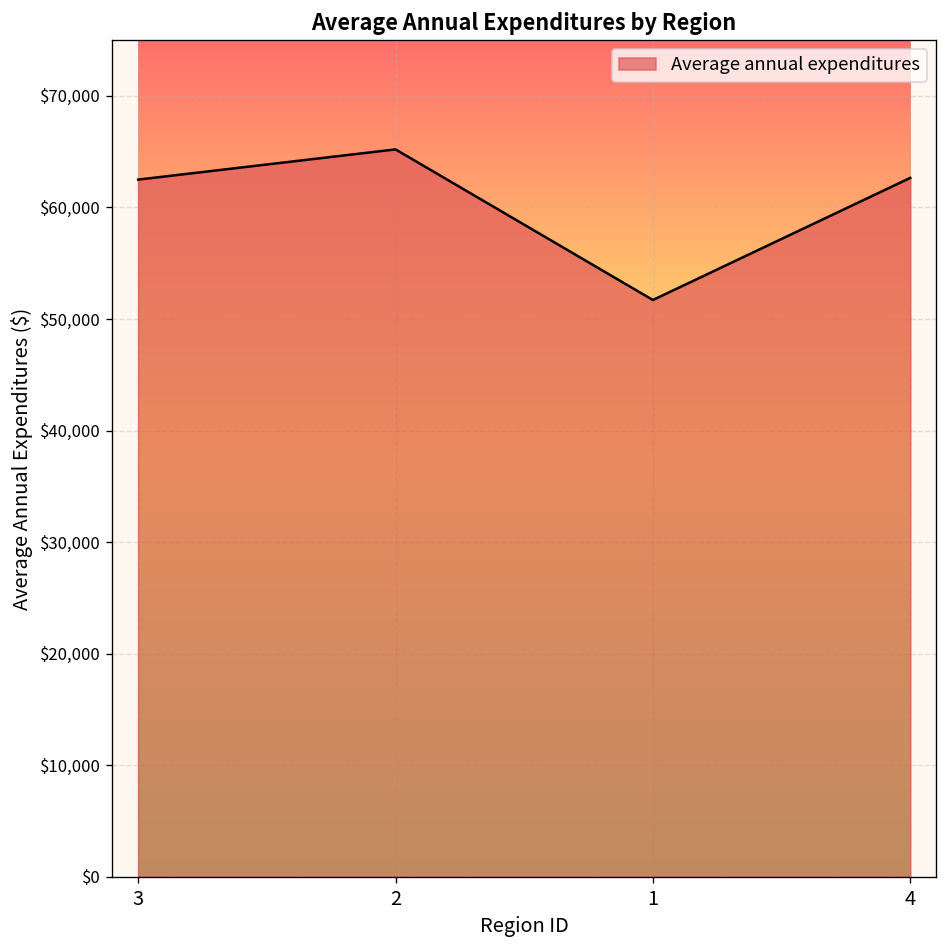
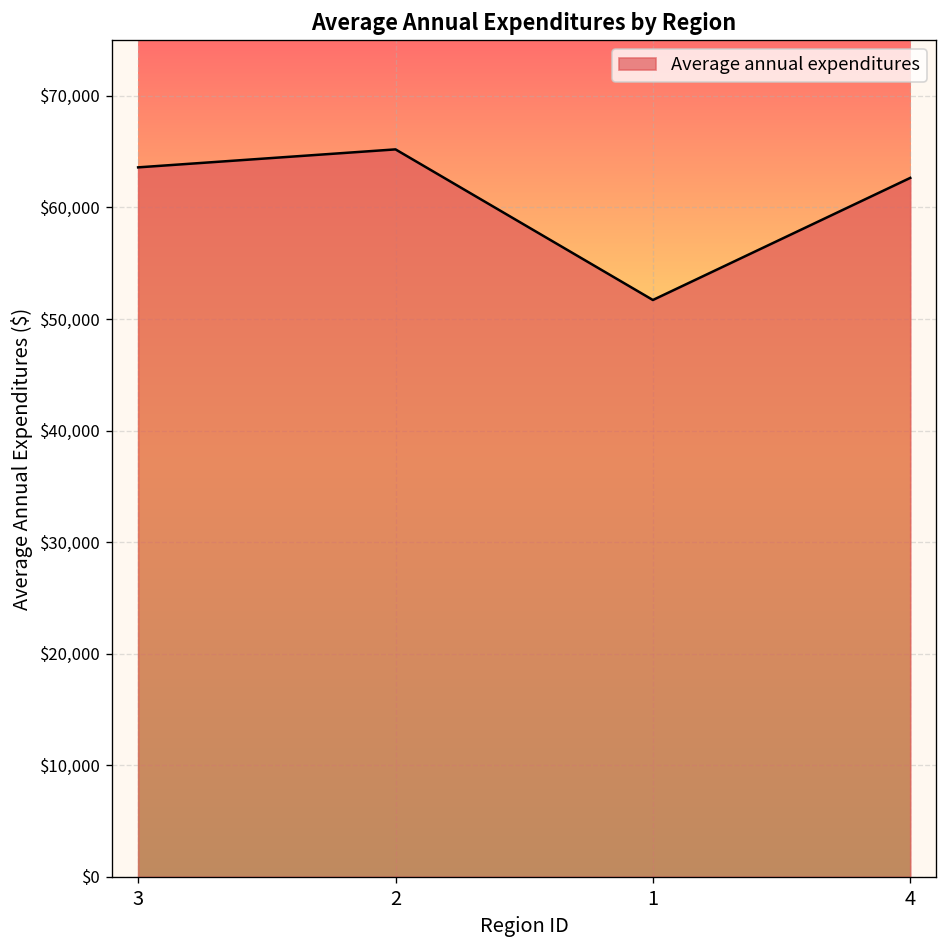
3: $62,000 -> $64,000
